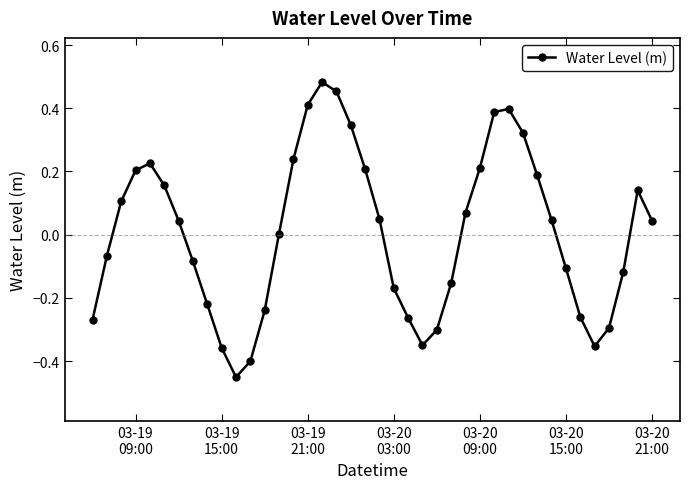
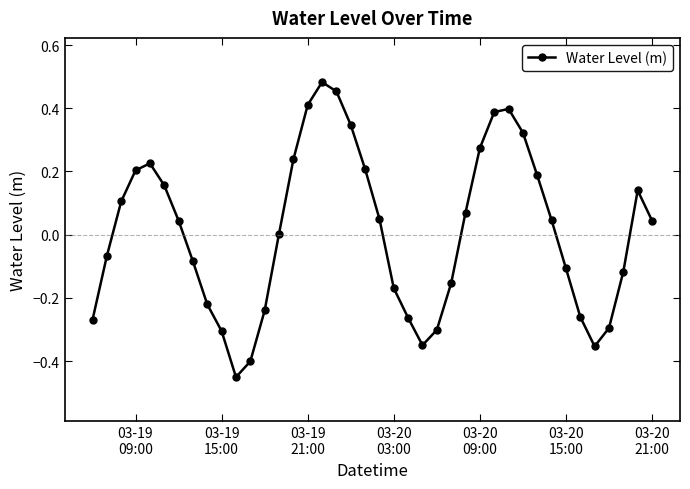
03-19 15:00: -0.36 -> -0.31
03-20 09:00: 0.21 -> 0.27
